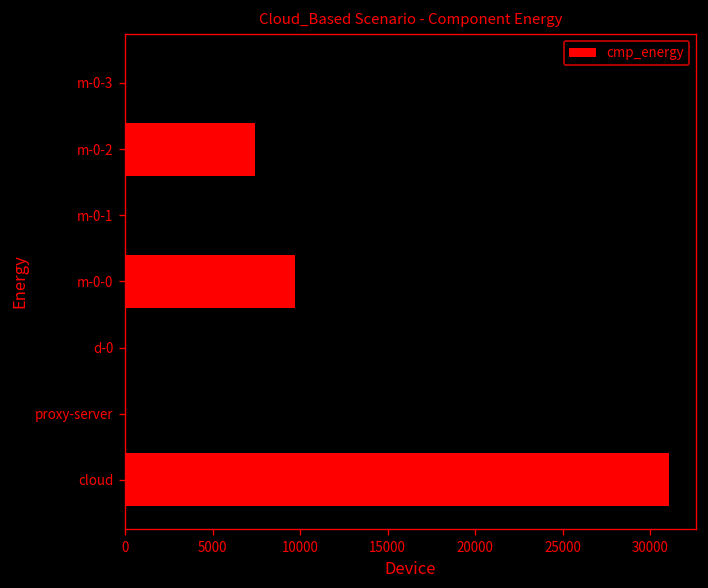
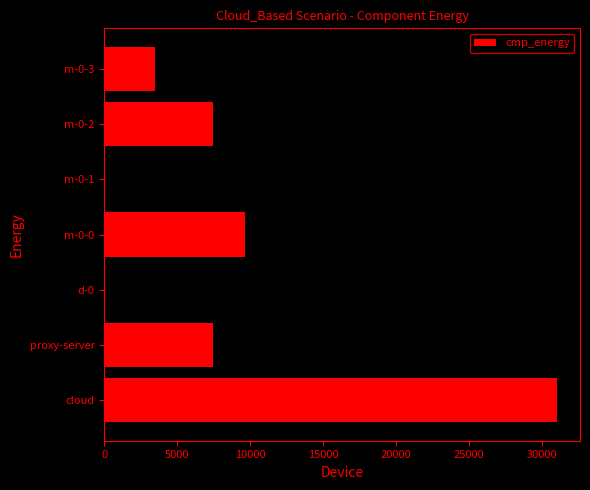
m-0-3: 0 -> 3500
proxy-server: 0 -> 7400
